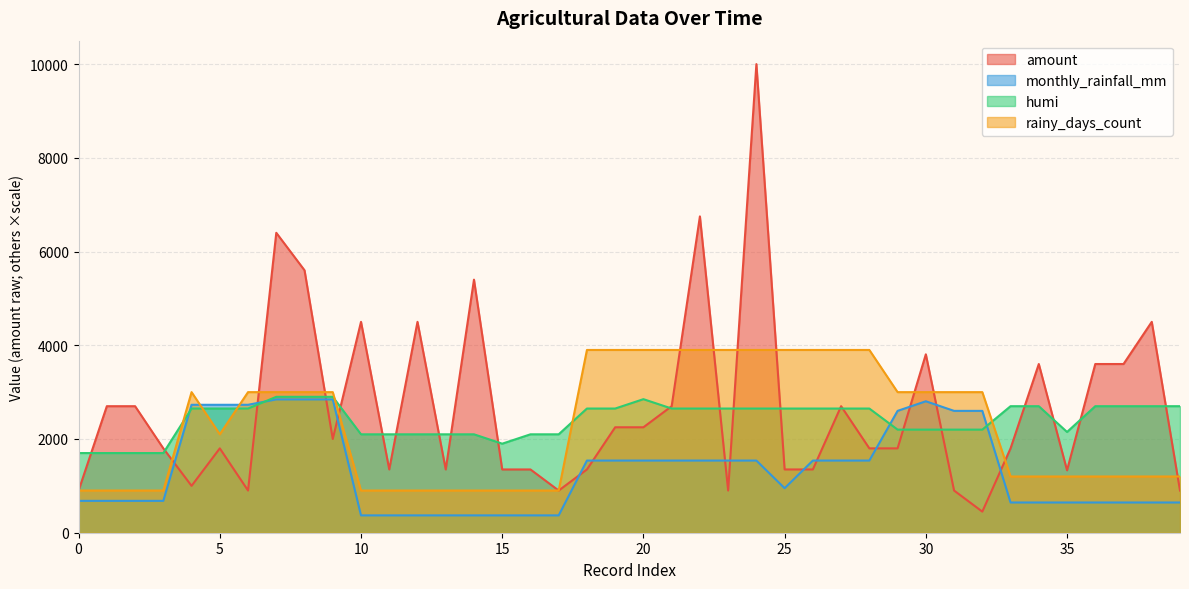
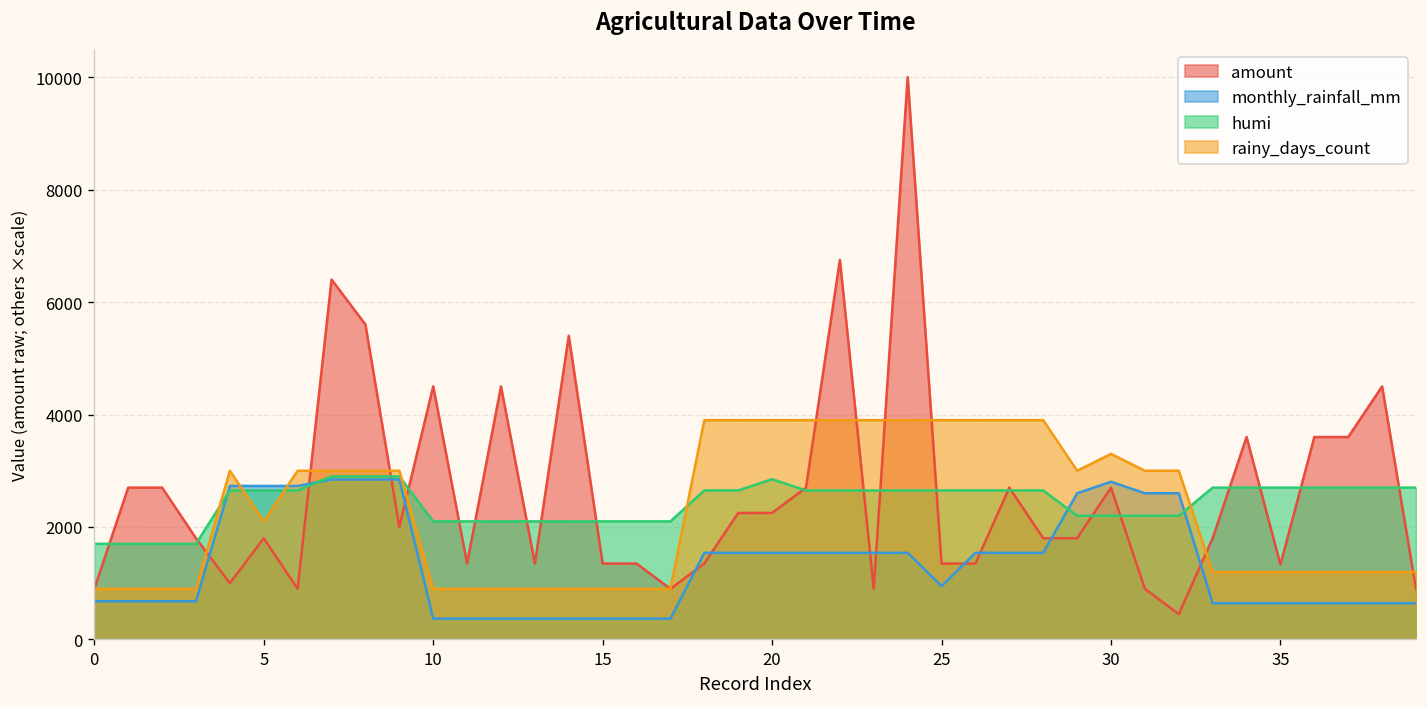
humi, 15: 1900 -> 2100
amount, 30: 3800 -> 2700
rainy_days_count, 30: 3000 -> 3300
humi, 35: 2200 -> 2700
